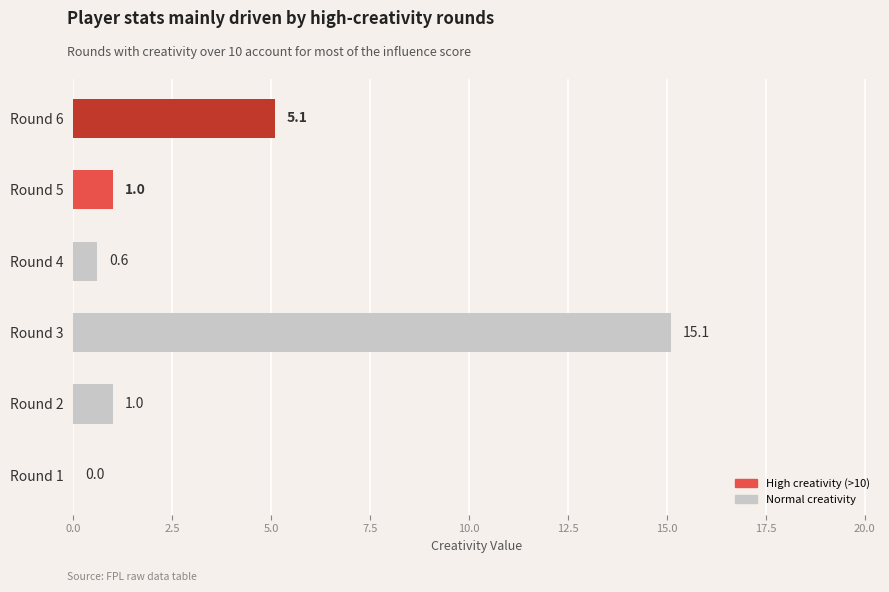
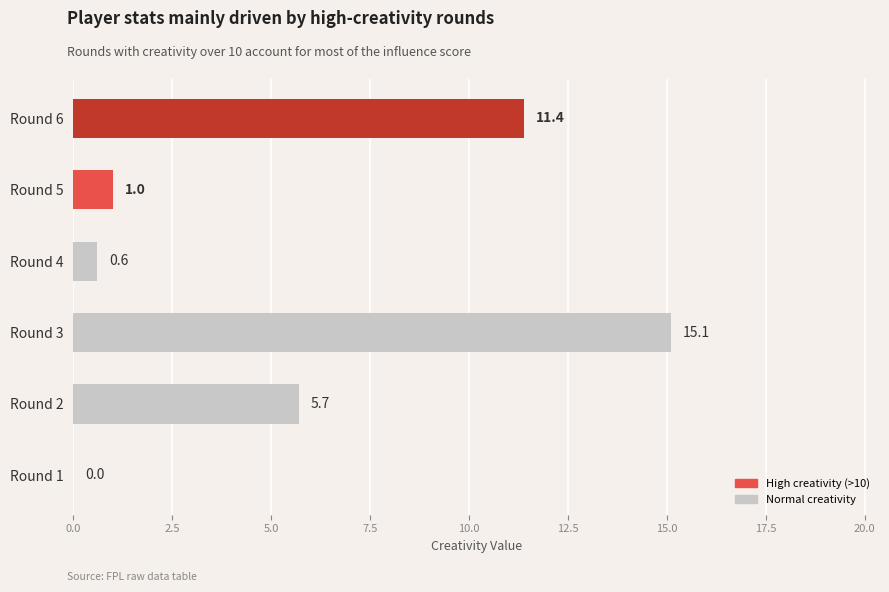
Round 6: 5.1 -> 11.4
Round 2: 1.0 -> 5.7
